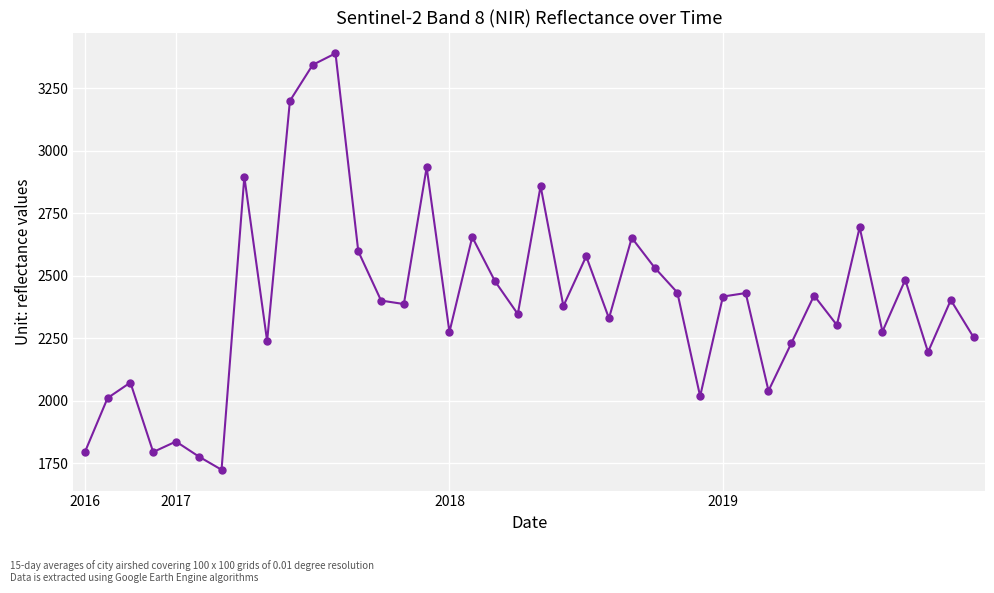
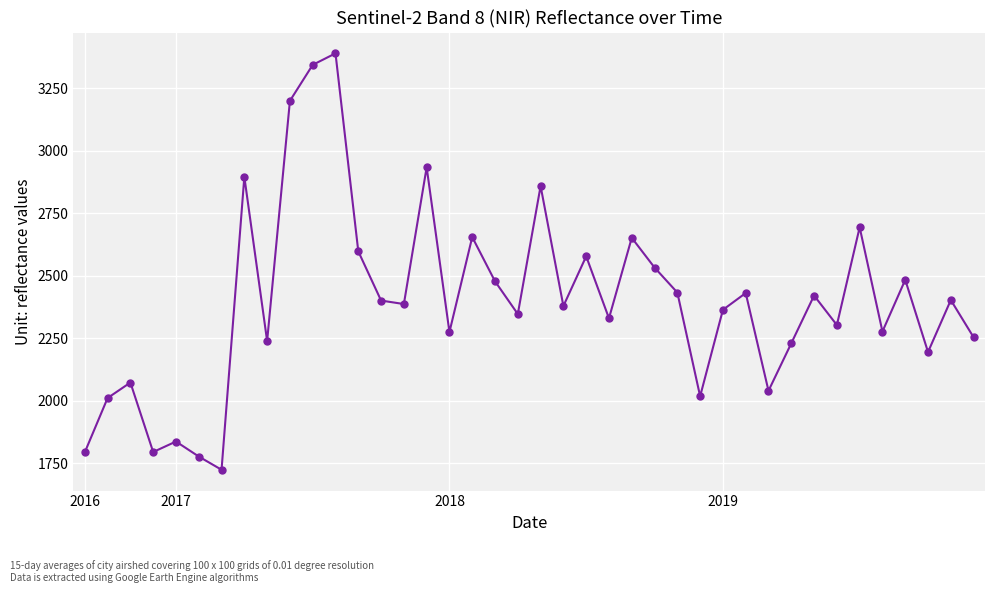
2019: 2420 -> 2360
